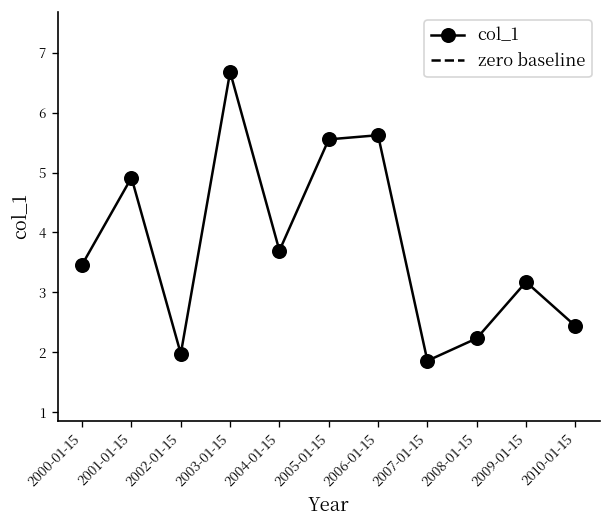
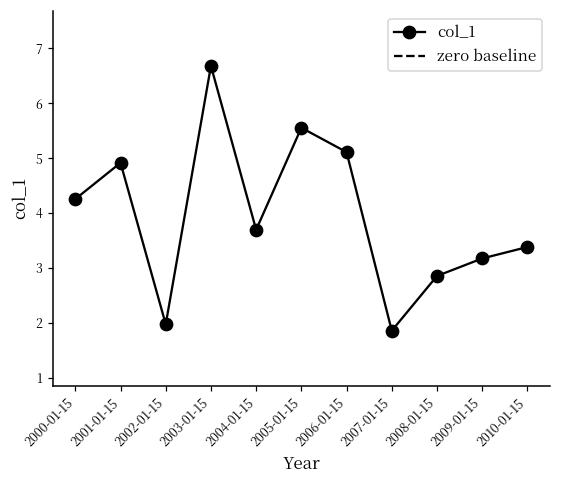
2000-01-15: 3.5 -> 4.3
2006-01-15: 5.6 -> 5.1
2008-01-15: 2.2 -> 2.9
2010-01-15: 2.4 -> 3.4
